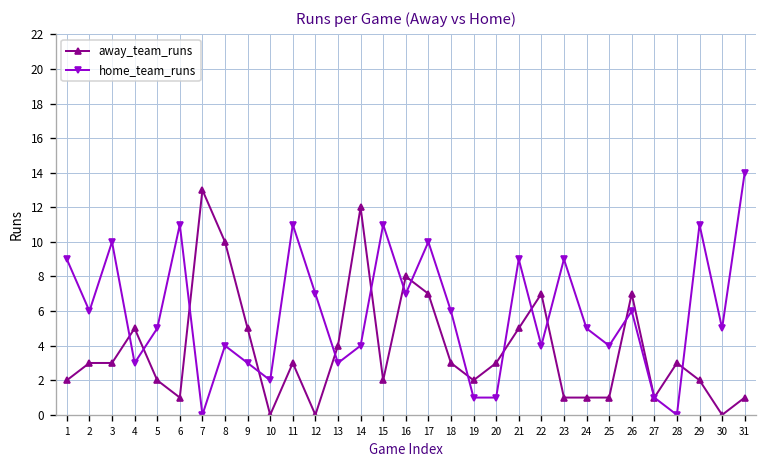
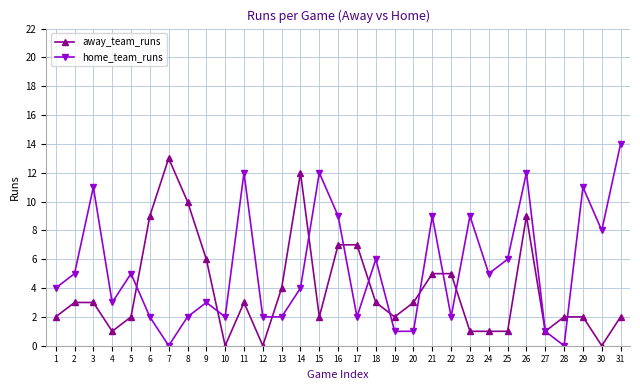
home_team_runs, 1: 9 -> 4
home_team_runs, 2: 6 -> 5
home_team_runs, 3: 10 -> 11
away_team_runs, 4: 5 -> 1
away_team_runs, 6: 1 -> 9
home_team_runs, 6: 11 -> 2
home_team_runs, 8: 4 -> 2
away_team_runs, 9: 5 -> 6
home_team_runs, 11: 11 -> 12
home_team_runs, 12: 7 -> 2
home_team_runs, 13: 3 -> 2
home_team_runs, 15: 11 -> 12
away_team_runs, 16: 8 -> 7
home_team_runs, 16: 7 -> 9
home_team_runs, 17: 10 -> 2
away_team_runs, 22: 7 -> 5
home_team_runs, 22: 4 -> 2
home_team_runs, 25: 4 -> 6
away_team_runs, 26: 7 -> 9
home_team_runs, 26: 6 -> 12
away_team_runs, 28: 3 -> 2
home_team_runs, 30: 5 -> 8
away_team_runs, 31: 1 -> 2
